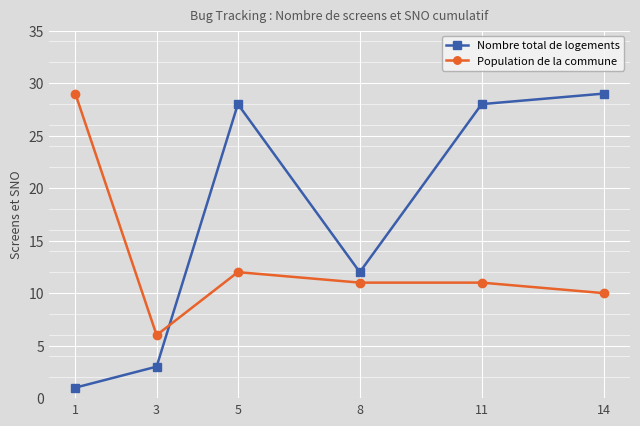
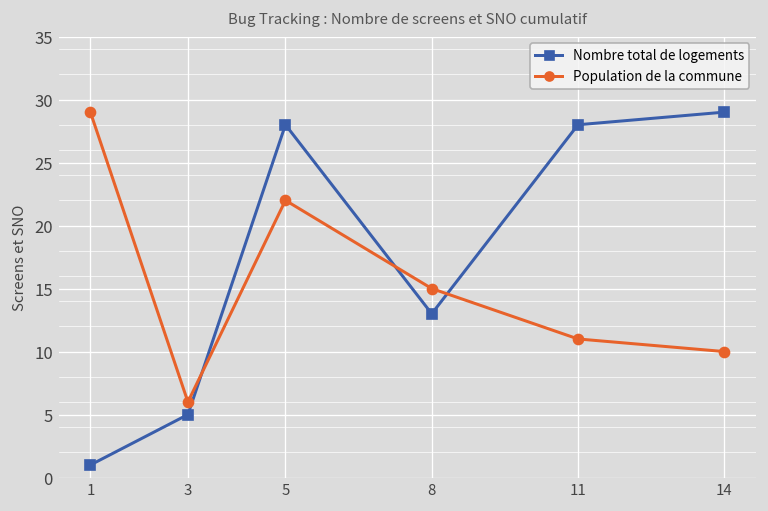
Nombre total de logements, 3: 3 -> 5
Population de la commune, 5: 12 -> 22
Nombre total de logements, 8: 12 -> 13
Population de la commune, 8: 11 -> 15
